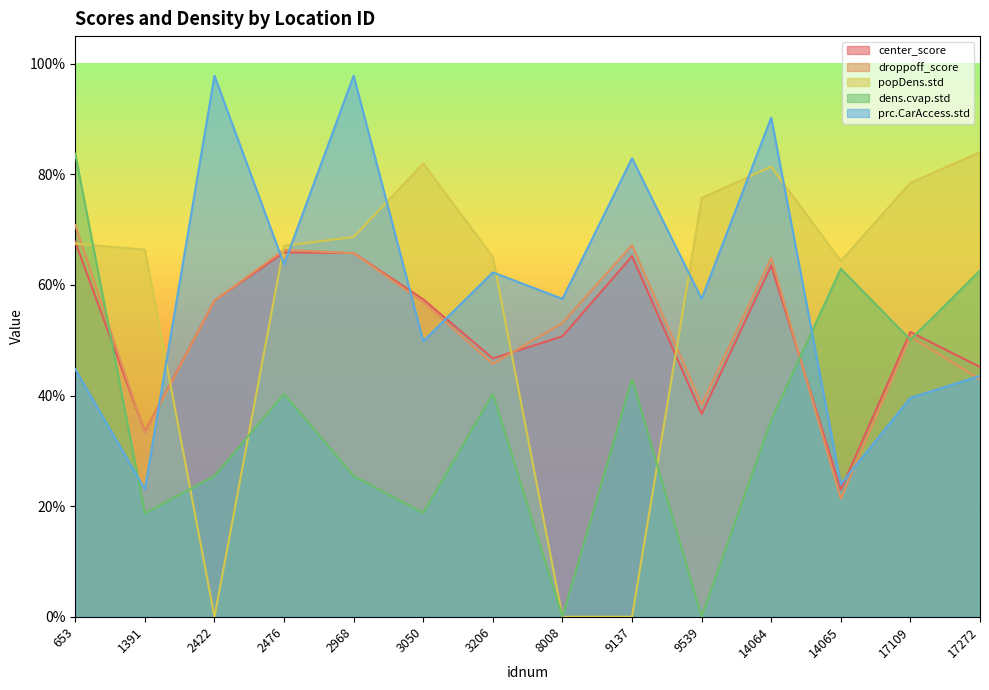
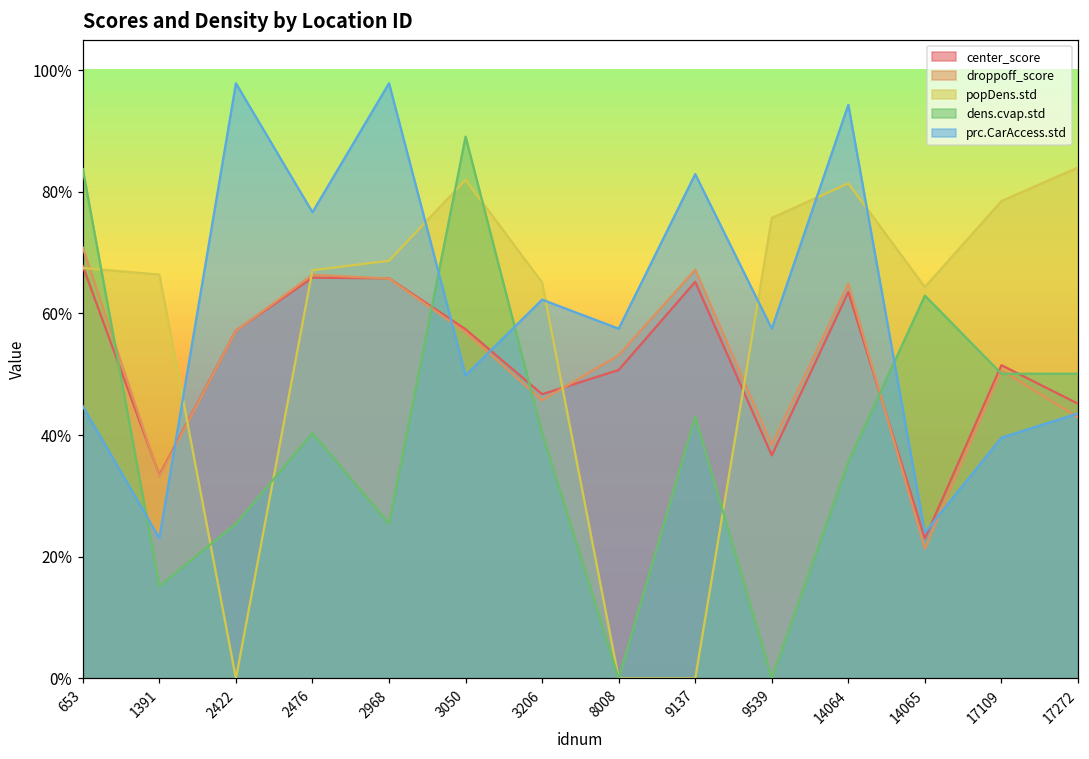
dens.cvap.std, 1391: 19% -> 15%
prc.CarAccess.std, 2476: 64% -> 77%
dens.cvap.std, 3050: 19% -> 89%
prc.CarAccess.std, 14064: 90% -> 94%
dens.cvap.std, 17272: 63% -> 50%
